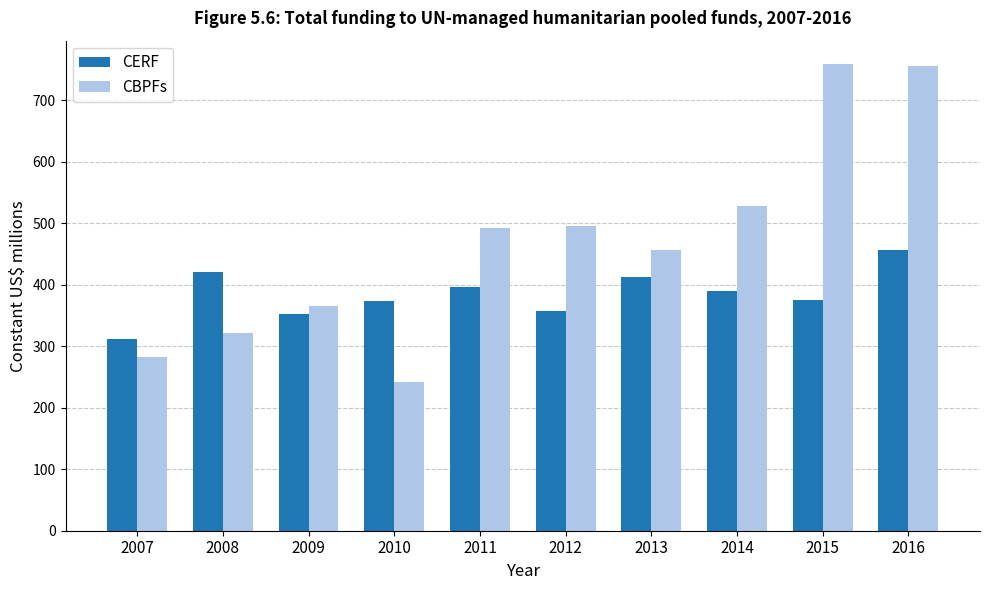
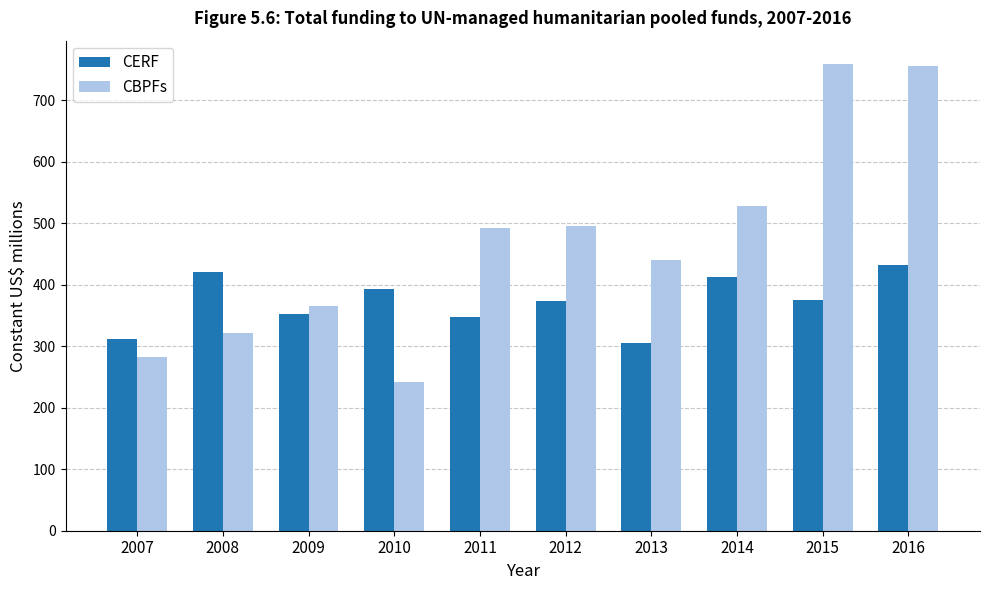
CERF, 2010: 370 -> 390
CERF, 2011: 400 -> 350
CERF, 2012: 360 -> 370
CERF, 2013: 410 -> 300
CBPFs, 2013: 460 -> 440
CERF, 2014: 390 -> 410
CERF, 2016: 460 -> 430
